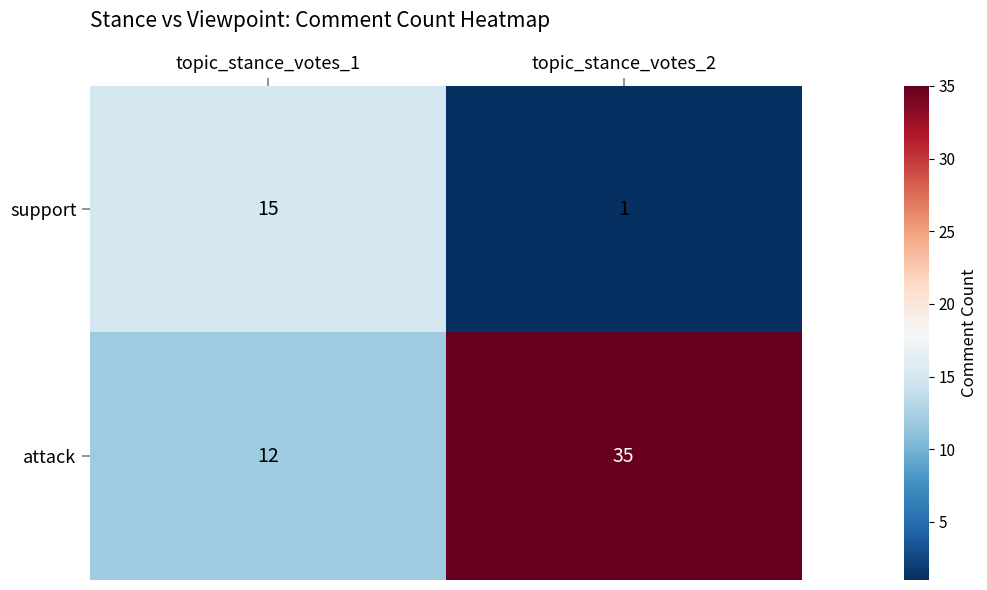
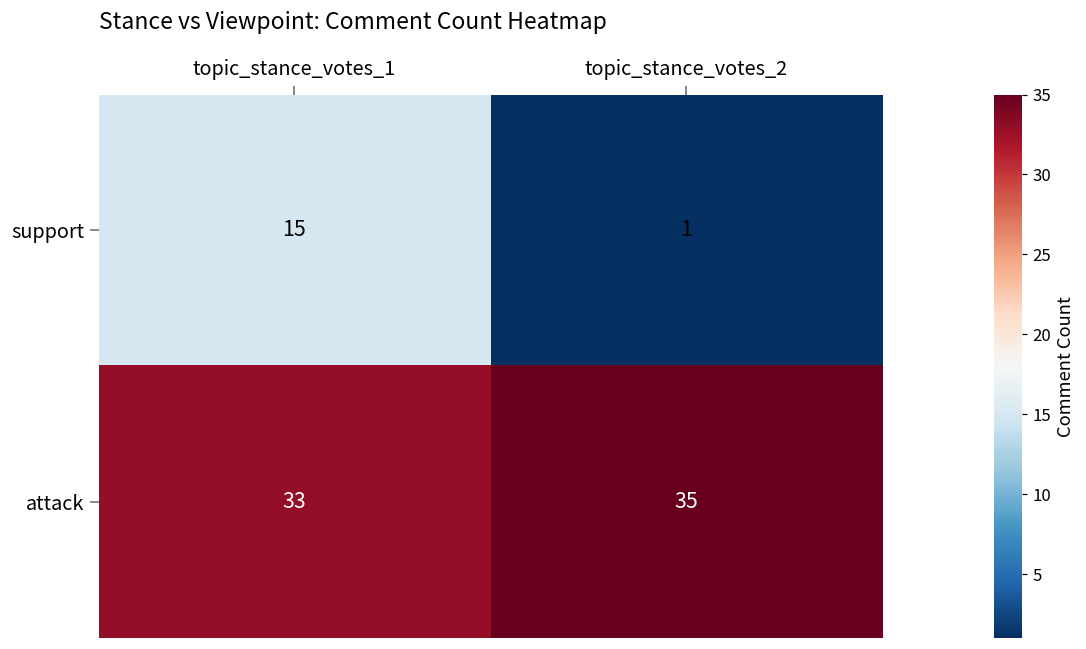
attack, topic_stance_votes_1: 12 -> 33
